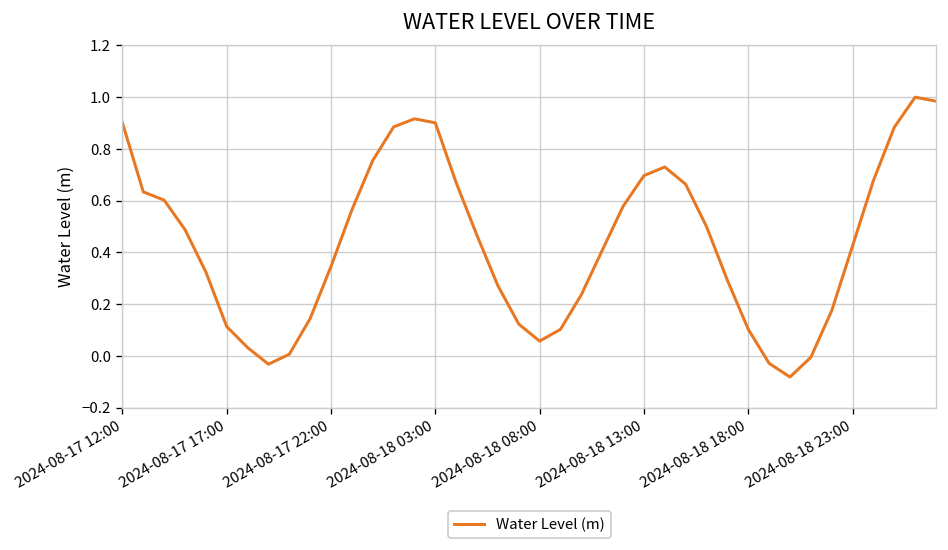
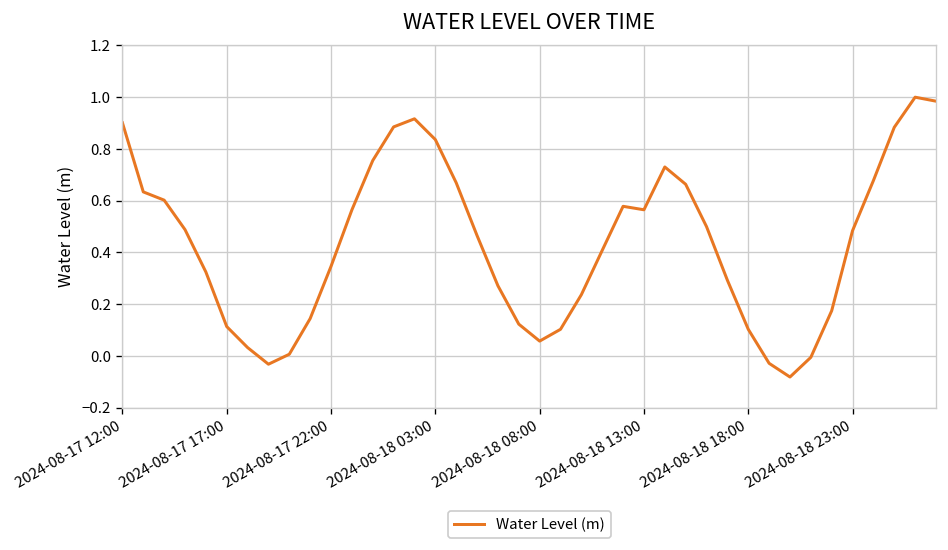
2024-08-18 03:00: 0.90 -> 0.84
2024-08-18 13:00: 0.70 -> 0.56
2024-08-18 23:00: 0.43 -> 0.48
